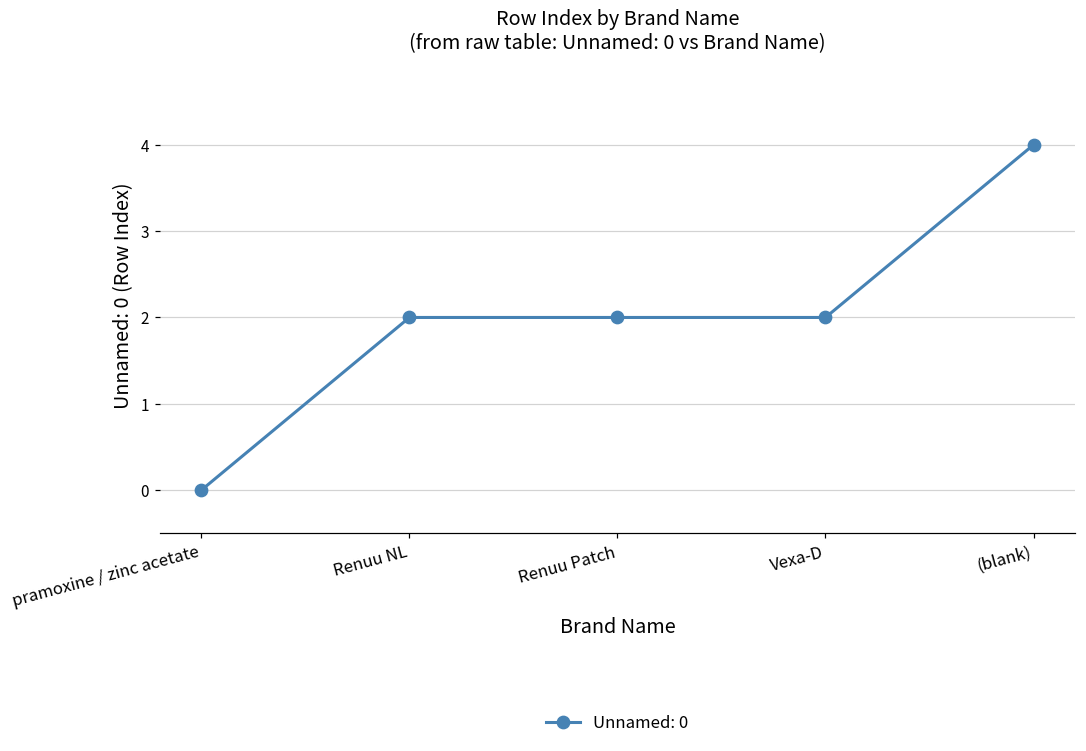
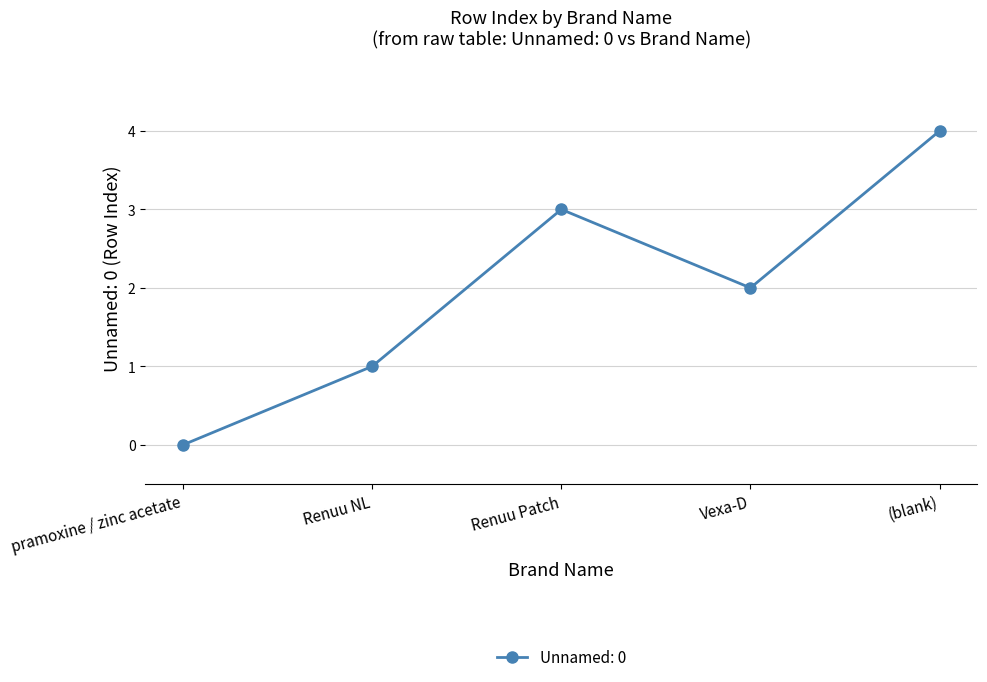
Renuu NL: 2 -> 1
Renuu Patch: 2 -> 3
